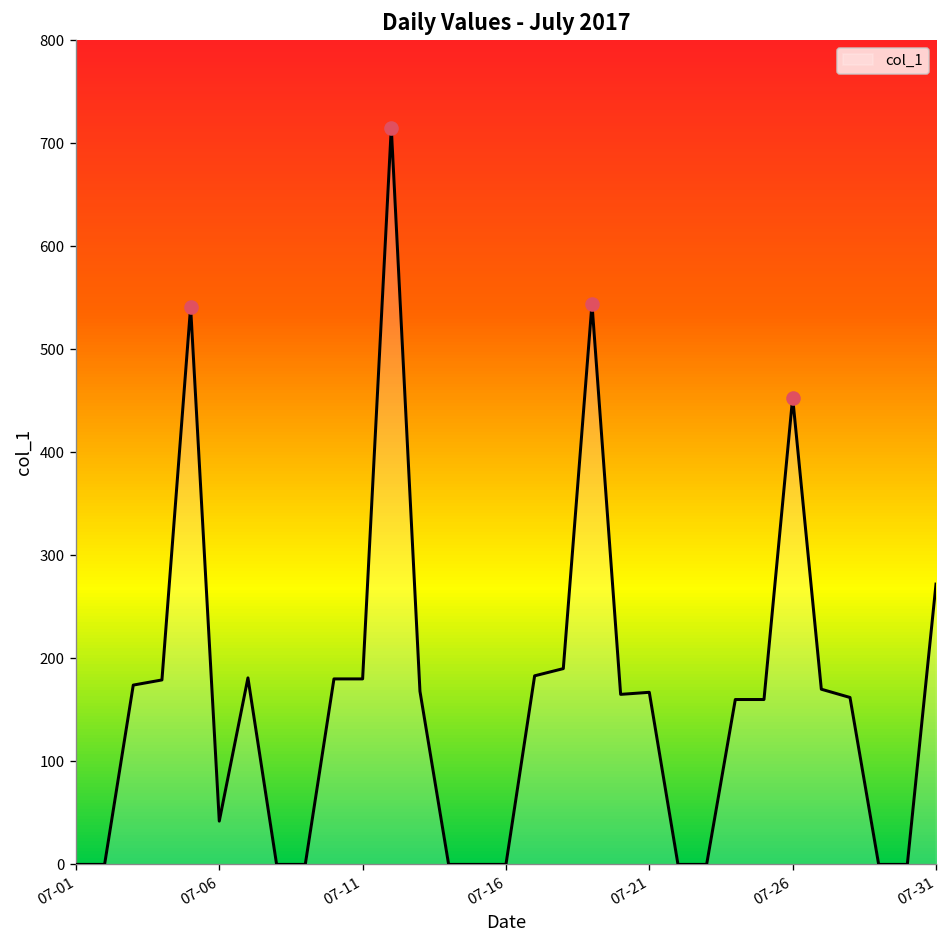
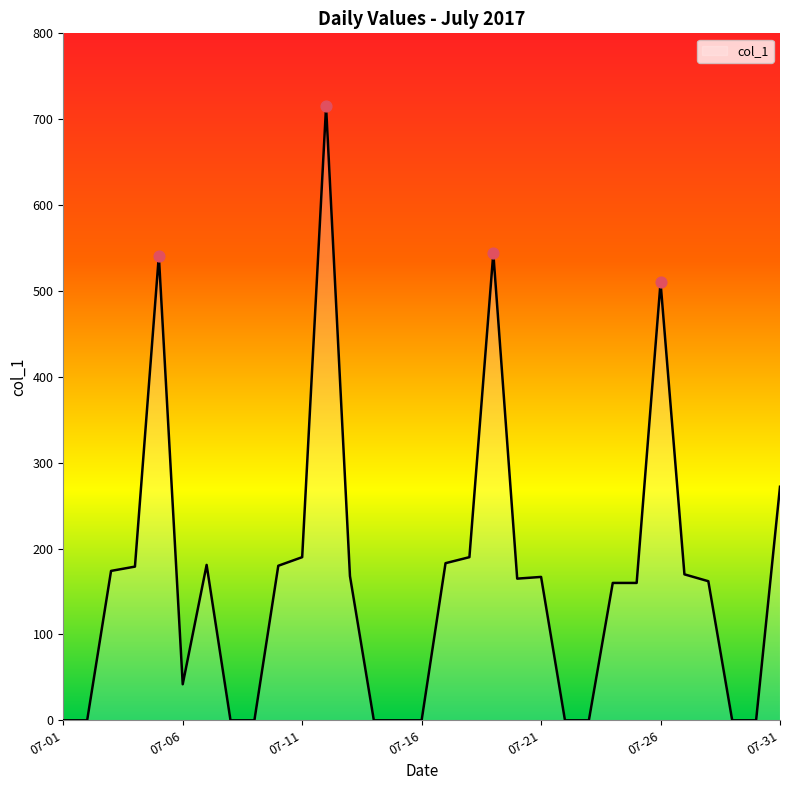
col_1, 07-11: 180 -> 190
col_1, 07-26: 450 -> 510
